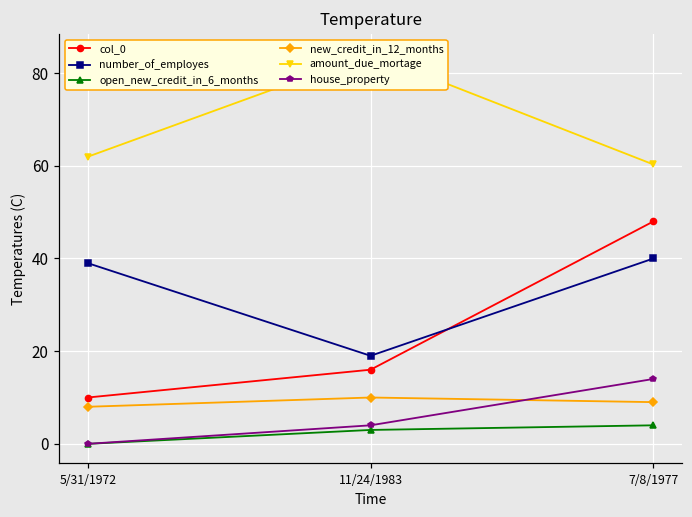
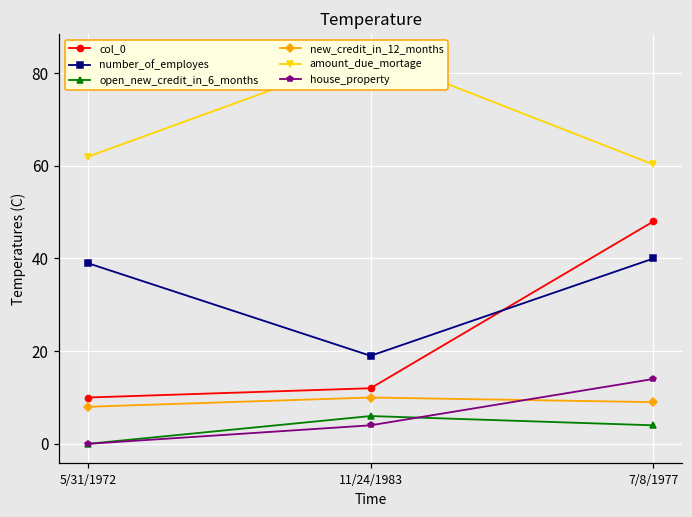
col_0, 11/24/1983: 16 -> 12
open_new_credit_in_6_months, 11/24/1983: 3 -> 6
